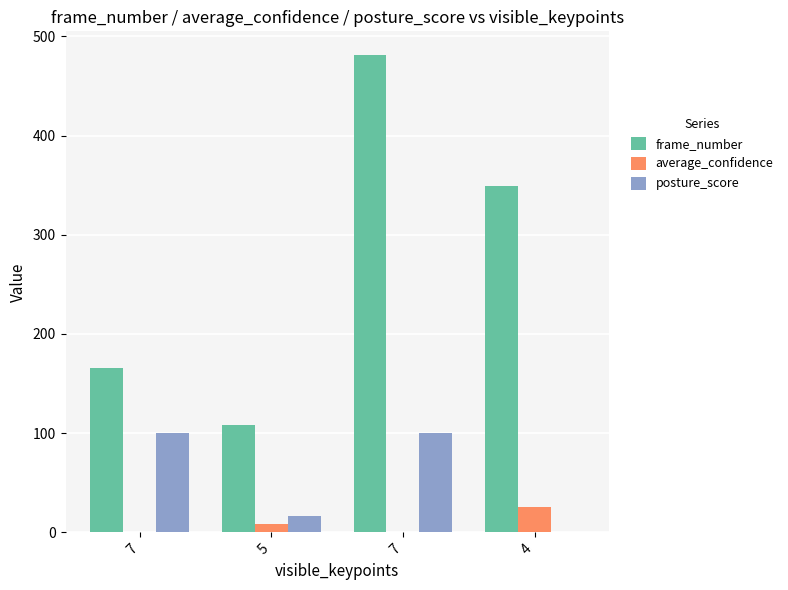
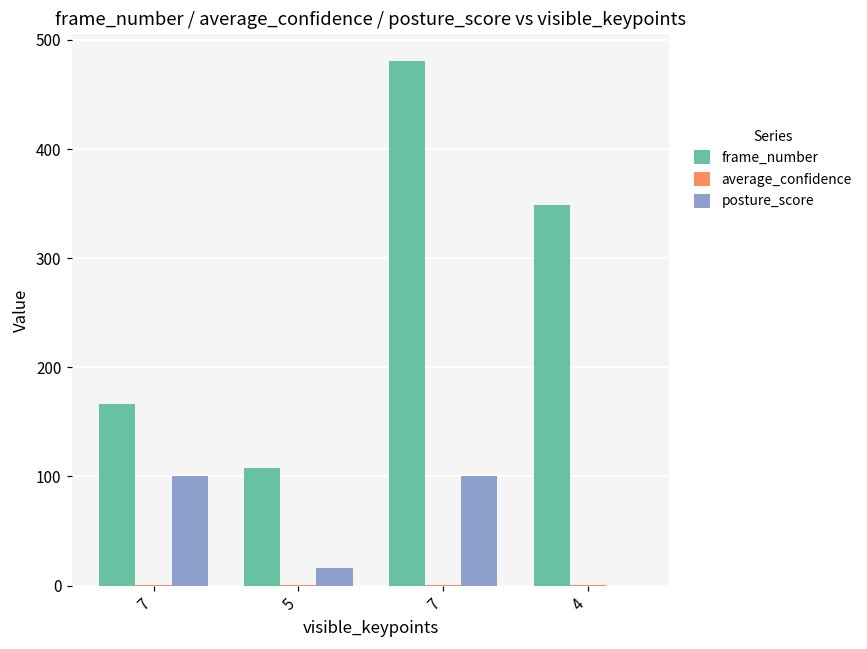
average_confidence, 5: 10 -> 0
average_confidence, 4: 30 -> 0
